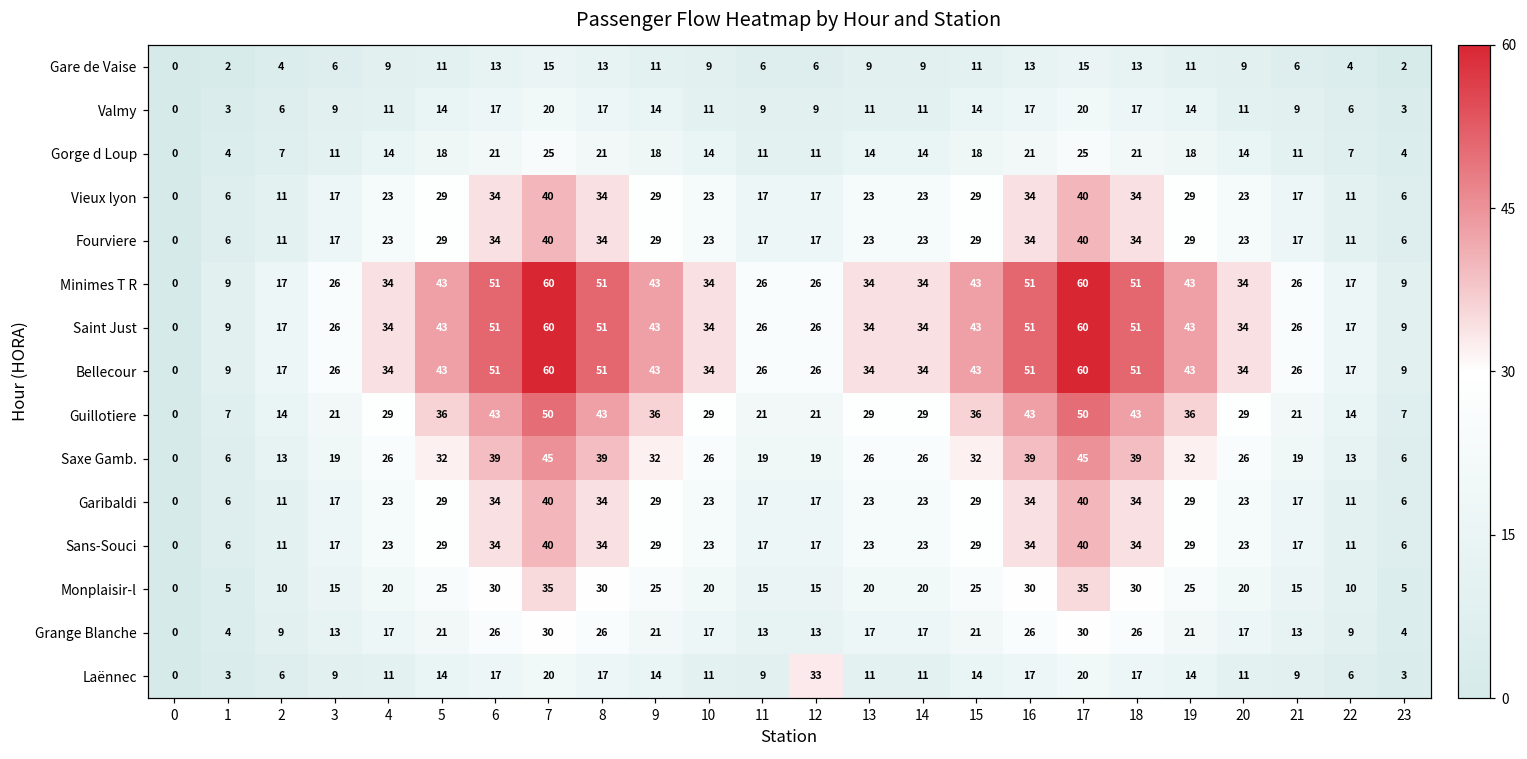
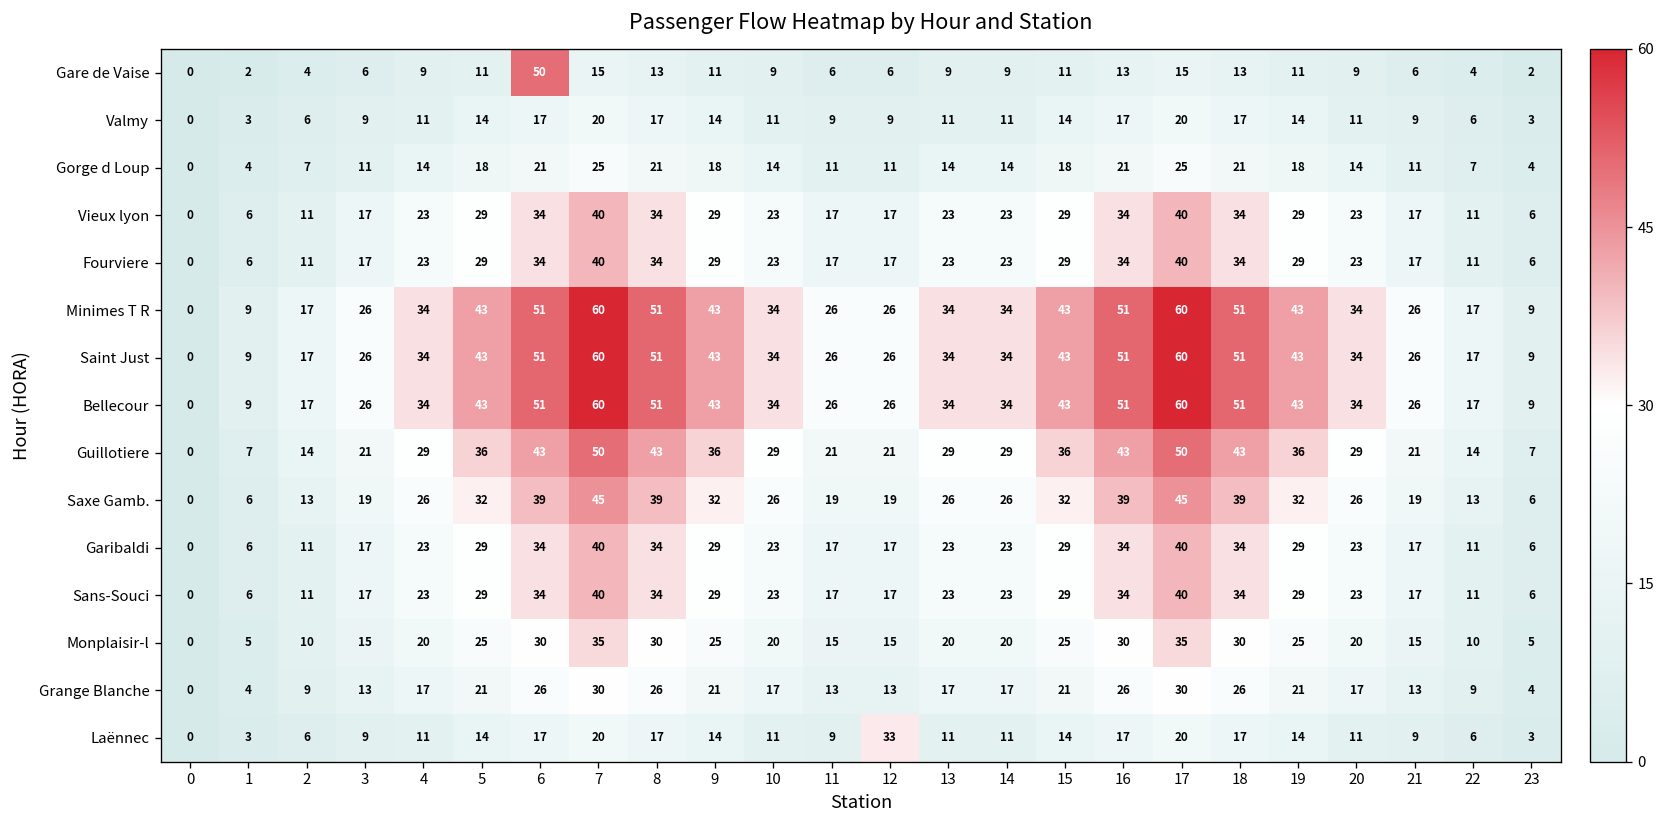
Gare de Vaise, 6: 13 -> 50
